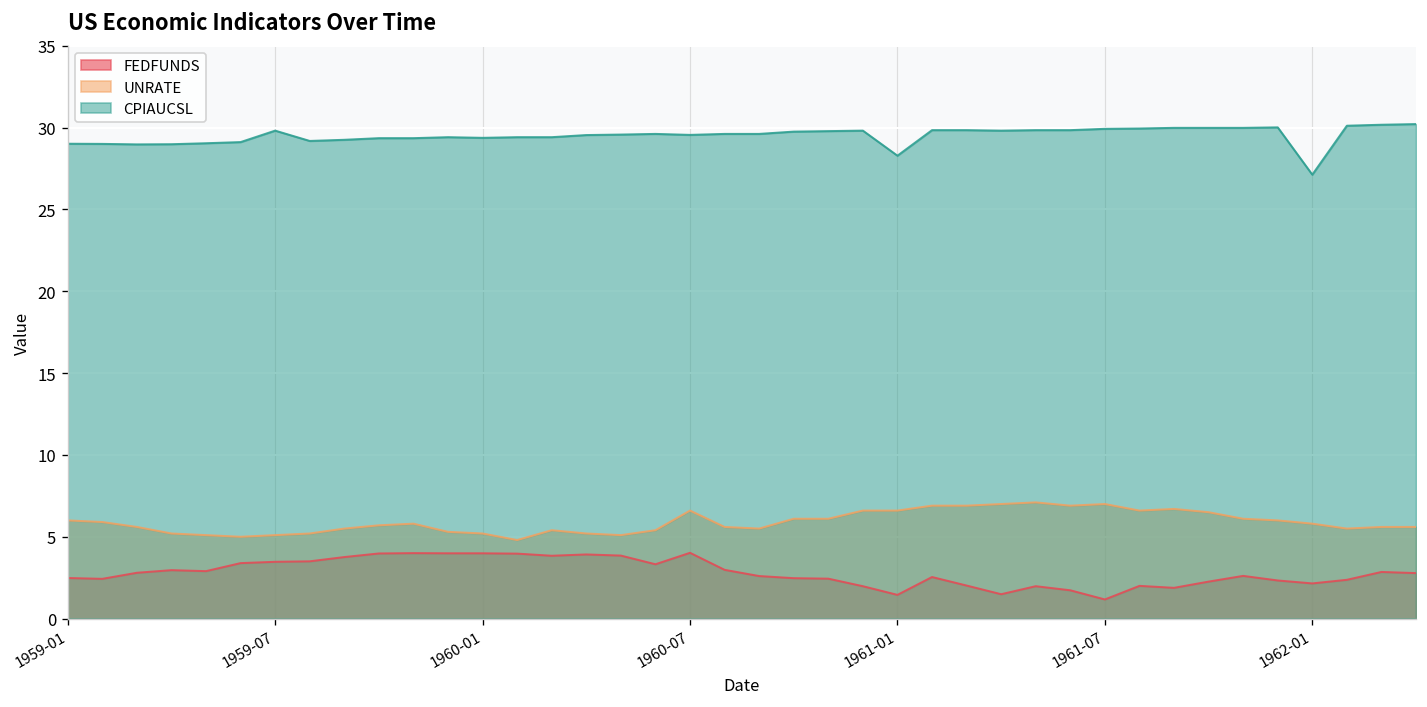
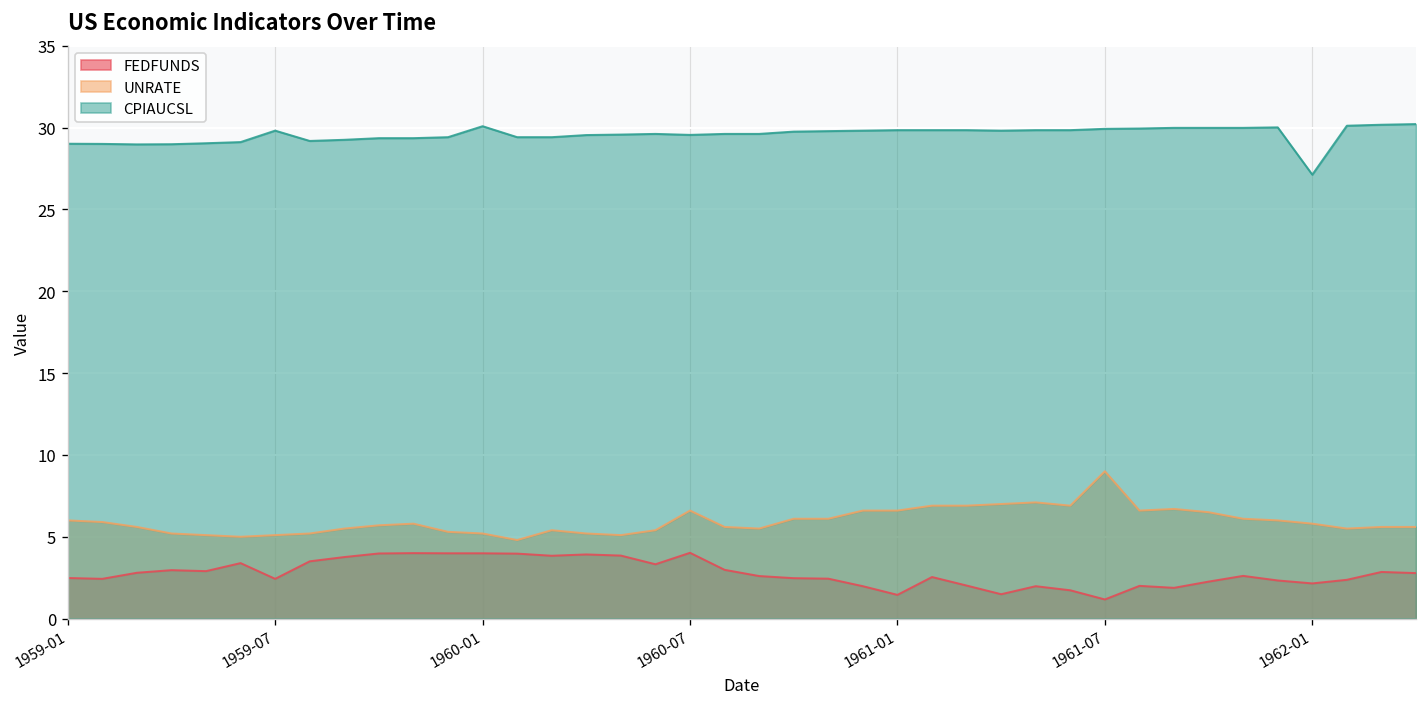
FEDFUNDS, 1959-07: 3.5 -> 2.4
CPIAUCSL, 1960-01: 29.4 -> 30.1
CPIAUCSL, 1961-01: 28.3 -> 29.8
UNRATE, 1961-07: 7 -> 9
